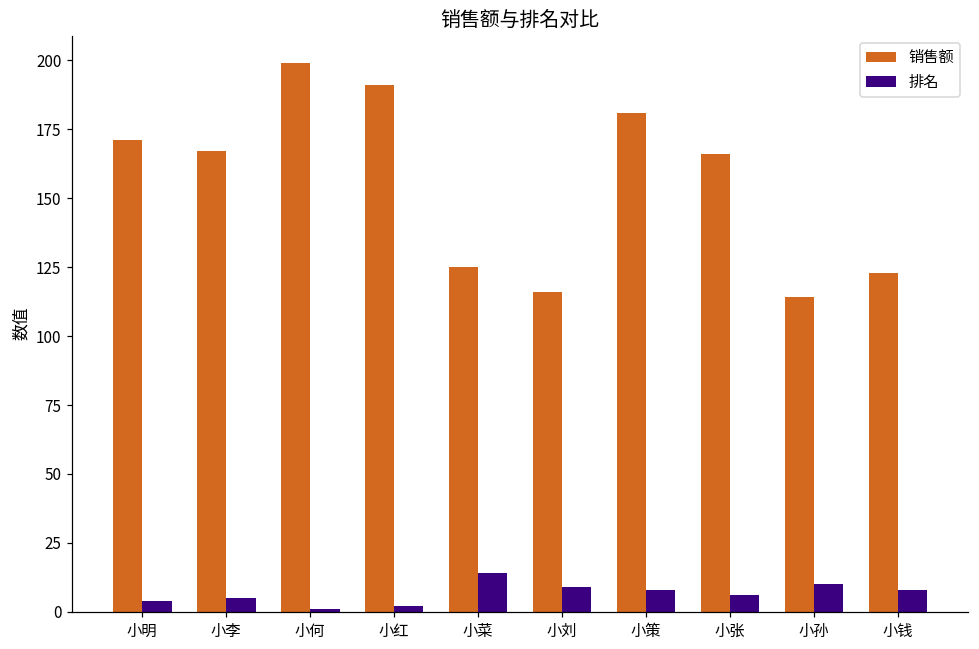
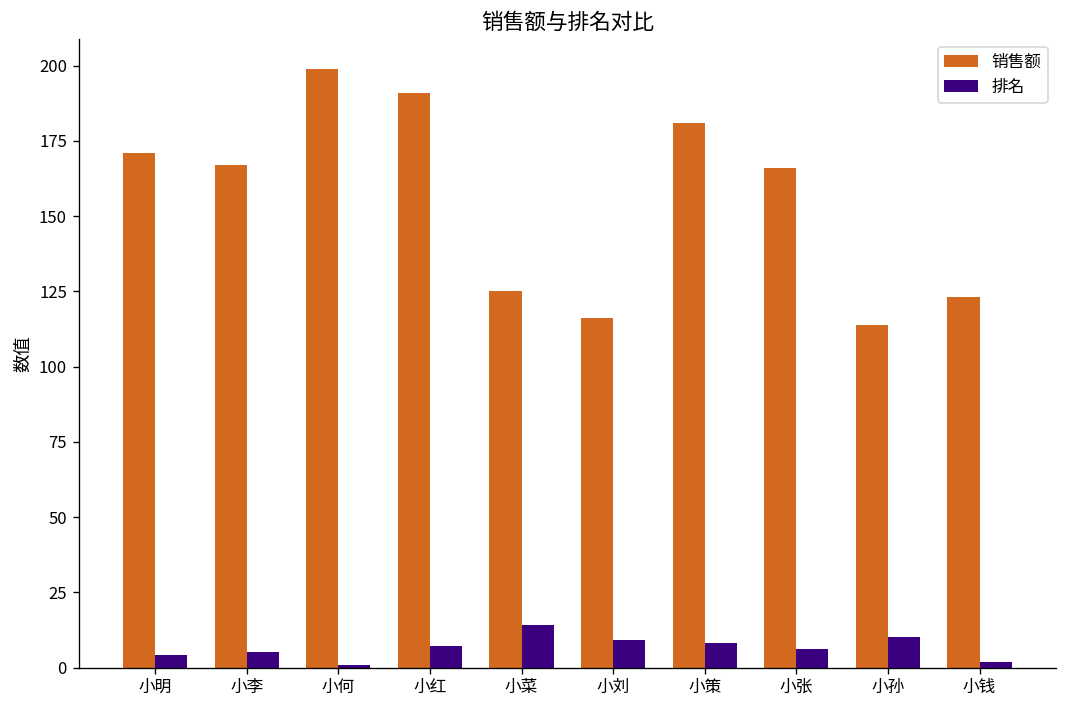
排名, 小红: 2 -> 7
排名, 小钱: 8 -> 2
